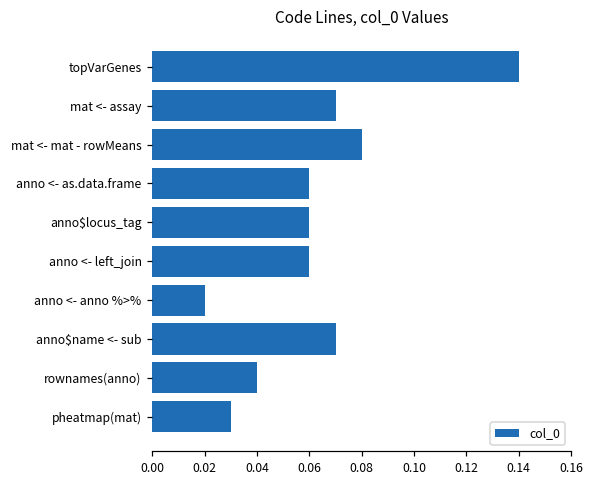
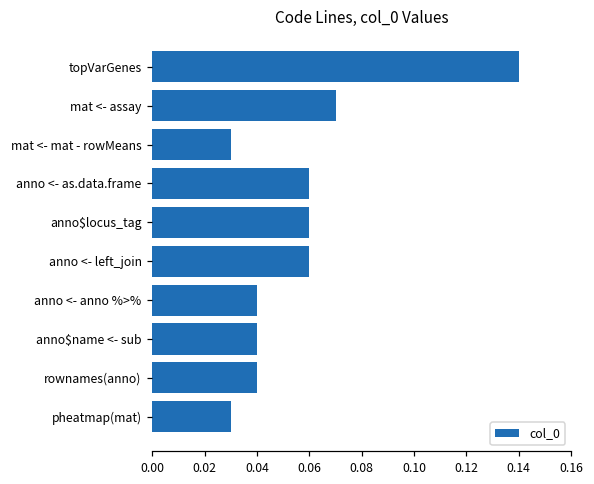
mat <- mat - rowMeans: 0.08 -> 0.03
anno <- anno %>%: 0.02 -> 0.04
anno$name <- sub: 0.07 -> 0.04
